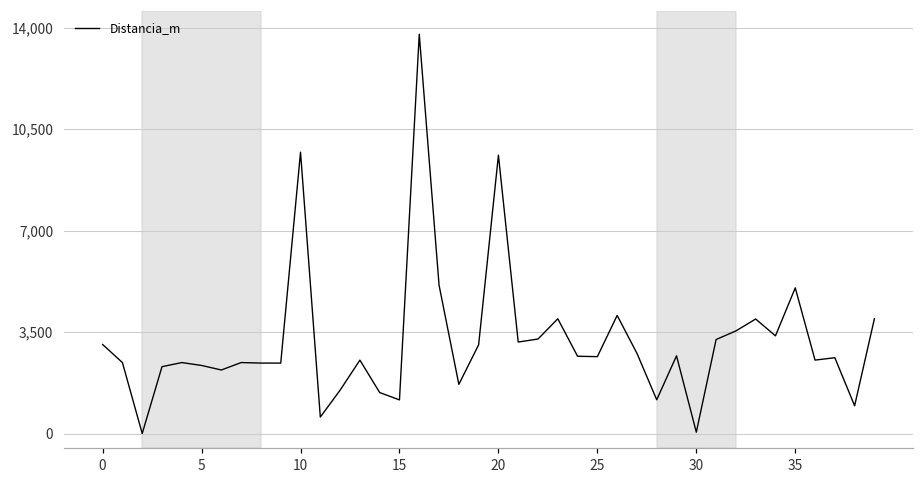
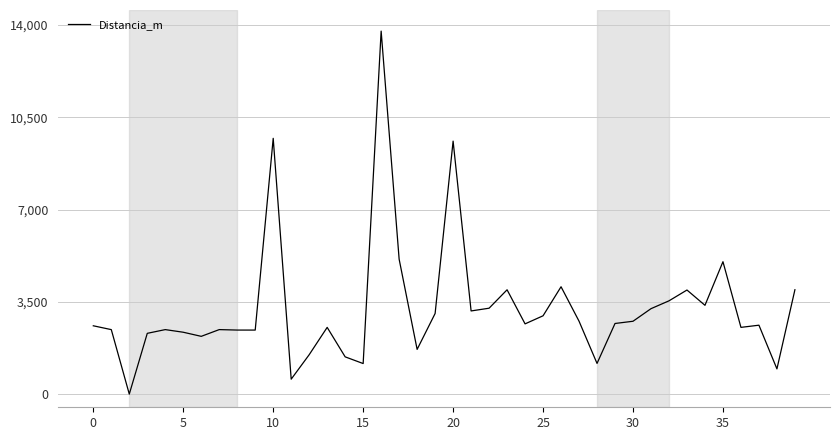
0: 3,100 -> 2,600
25: 2,700 -> 3,000
30: 100 -> 2,800
